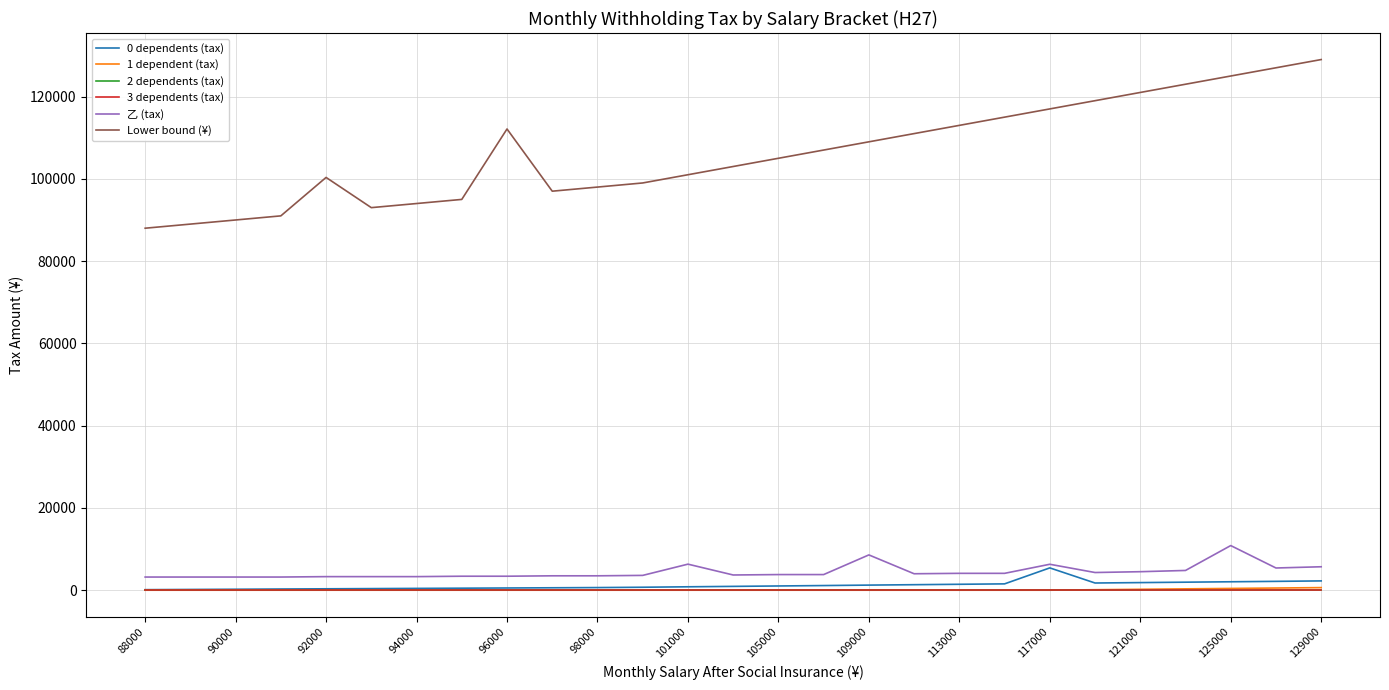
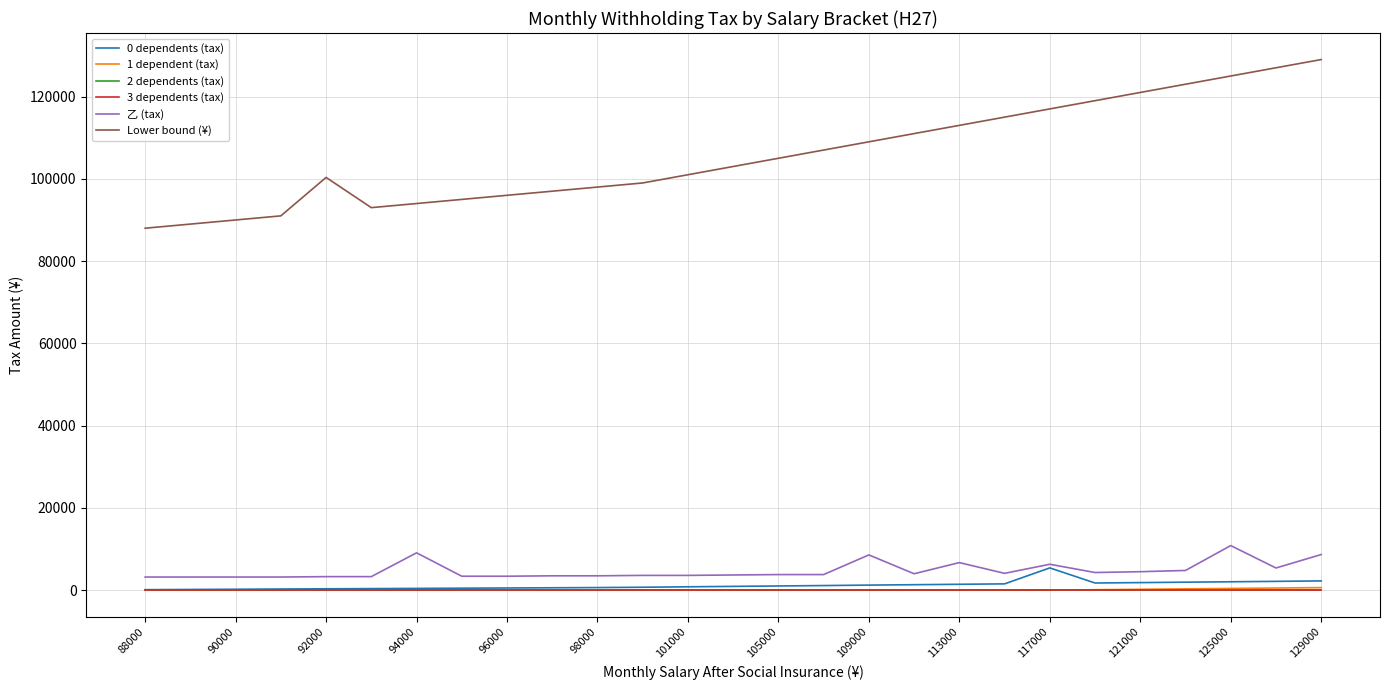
乙 (tax), 94000: 3000 -> 9000
Lower bound (¥), 96000: 112000 -> 96000
乙 (tax), 101000: 6000 -> 4000
乙 (tax), 113000: 4000 -> 7000
乙 (tax), 129000: 6000 -> 9000
